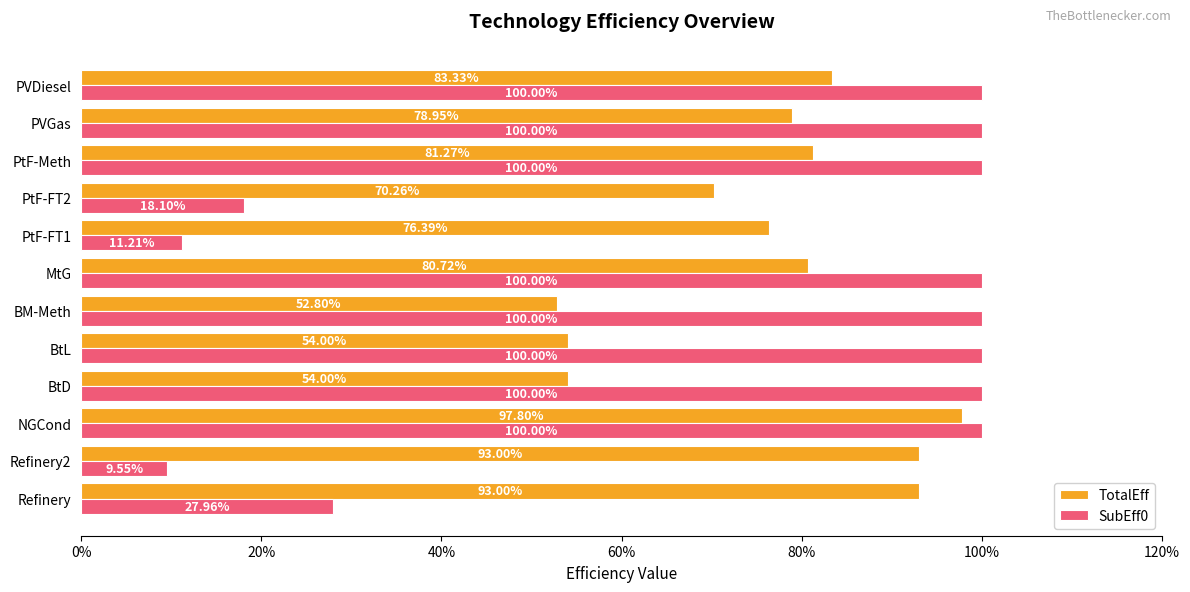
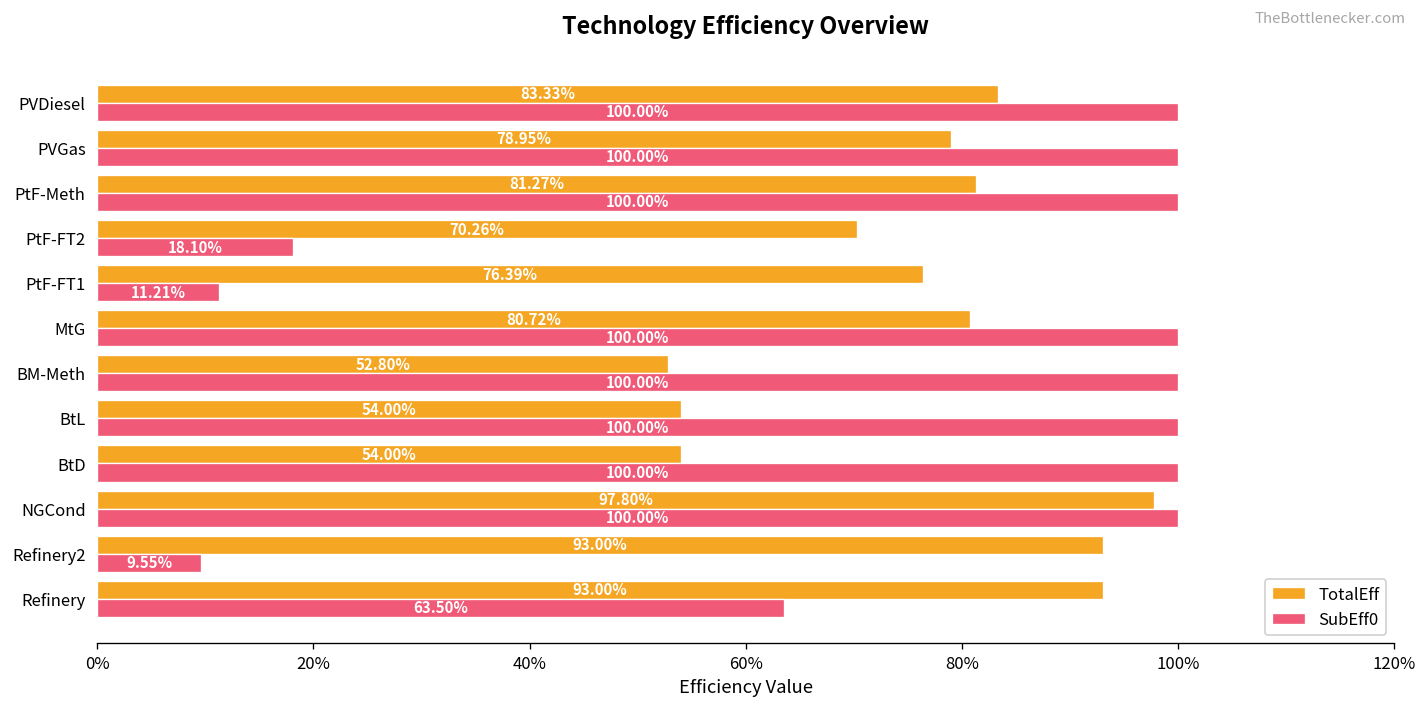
SubEff0, Refinery: 27.96% -> 63.50%
